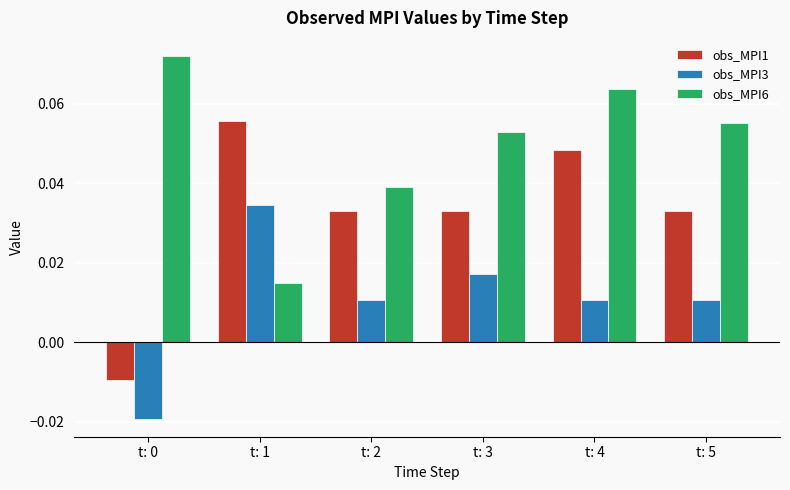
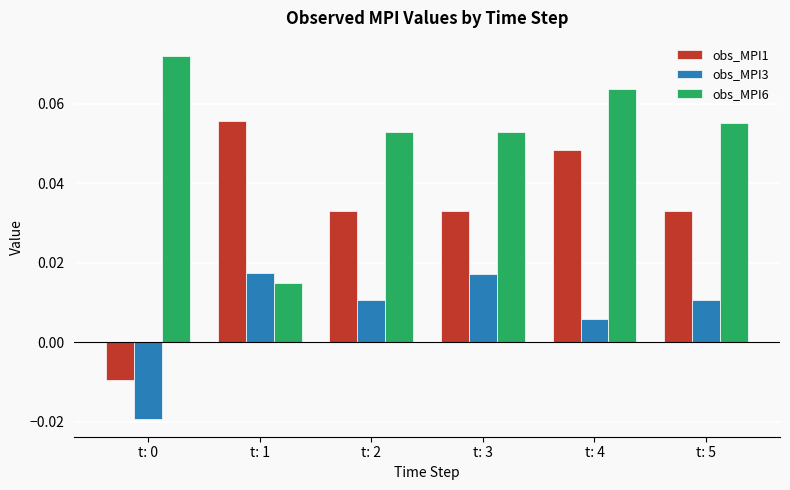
obs_MPI3, t: 1: 0.034 -> 0.017
obs_MPI6, t: 2: 0.039 -> 0.053
obs_MPI3, t: 4: 0.011 -> 0.006
